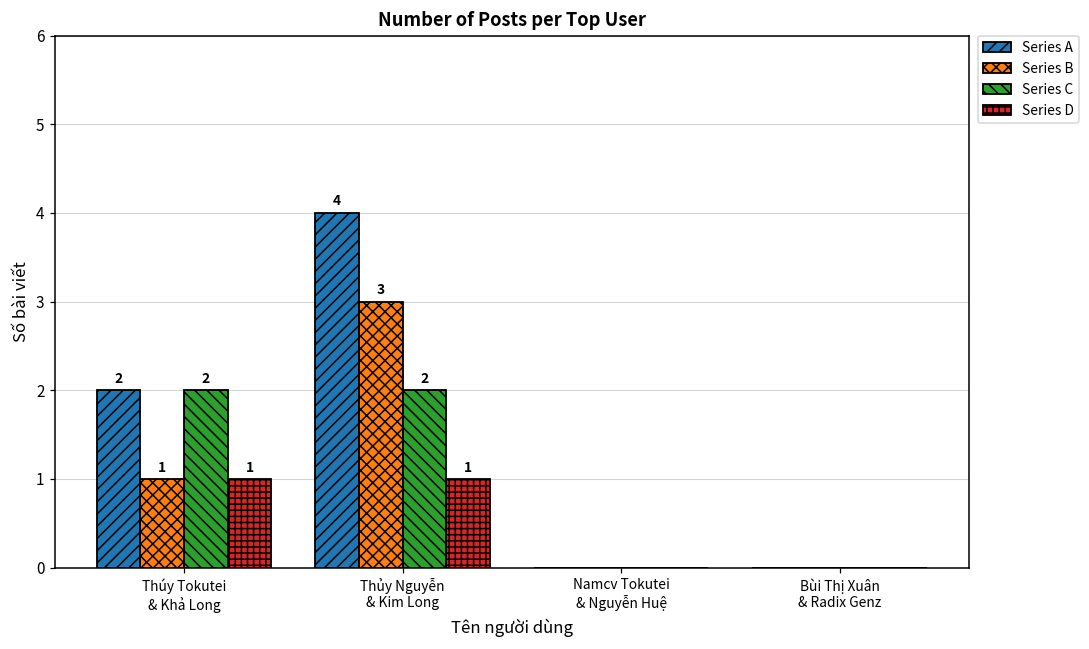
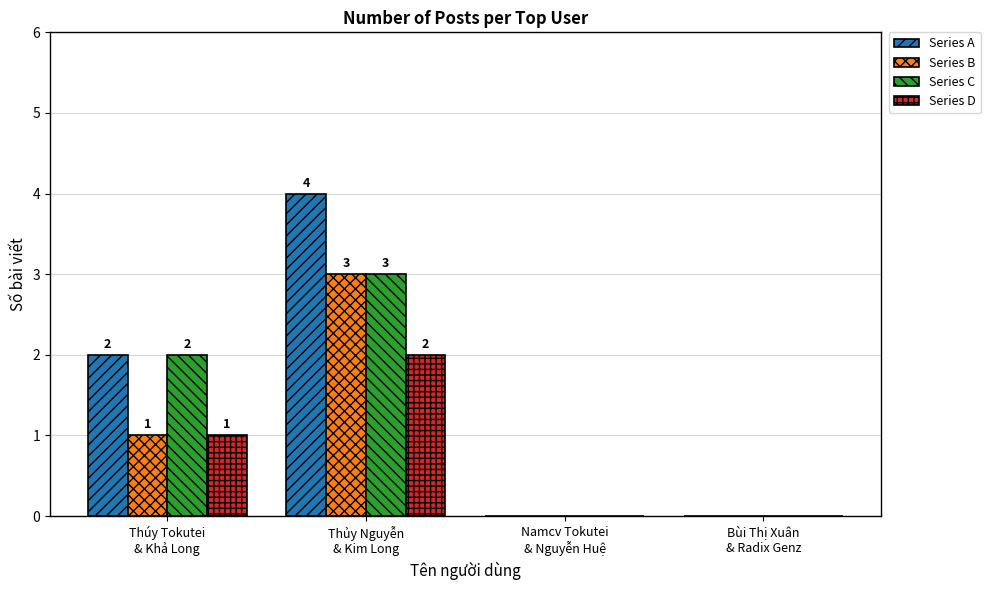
Series C, Thủy Nguyễn & Kim Long: 2 -> 3
Series D, Thủy Nguyễn & Kim Long: 1 -> 2
